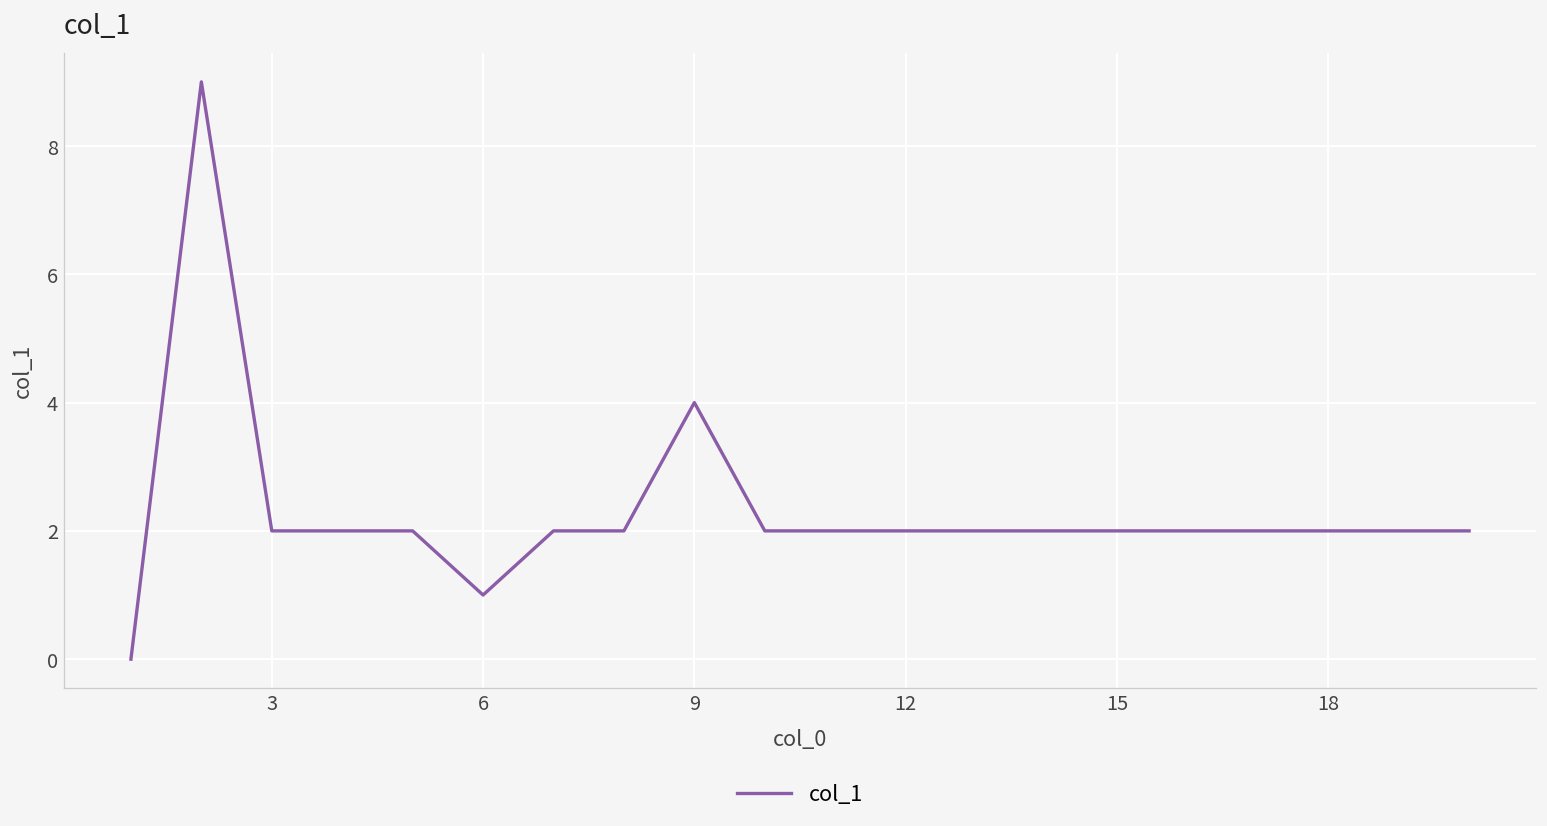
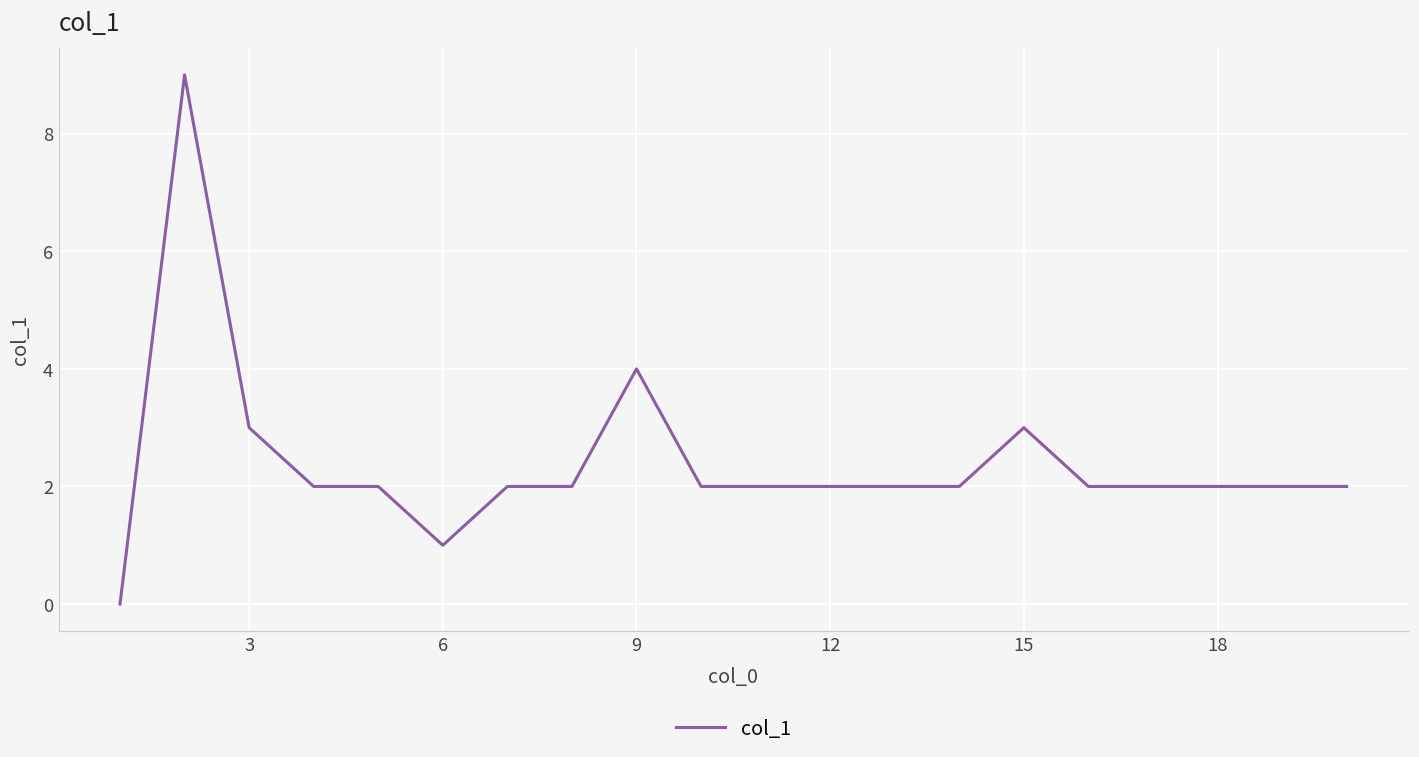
3: 2 -> 3
15: 2 -> 3
